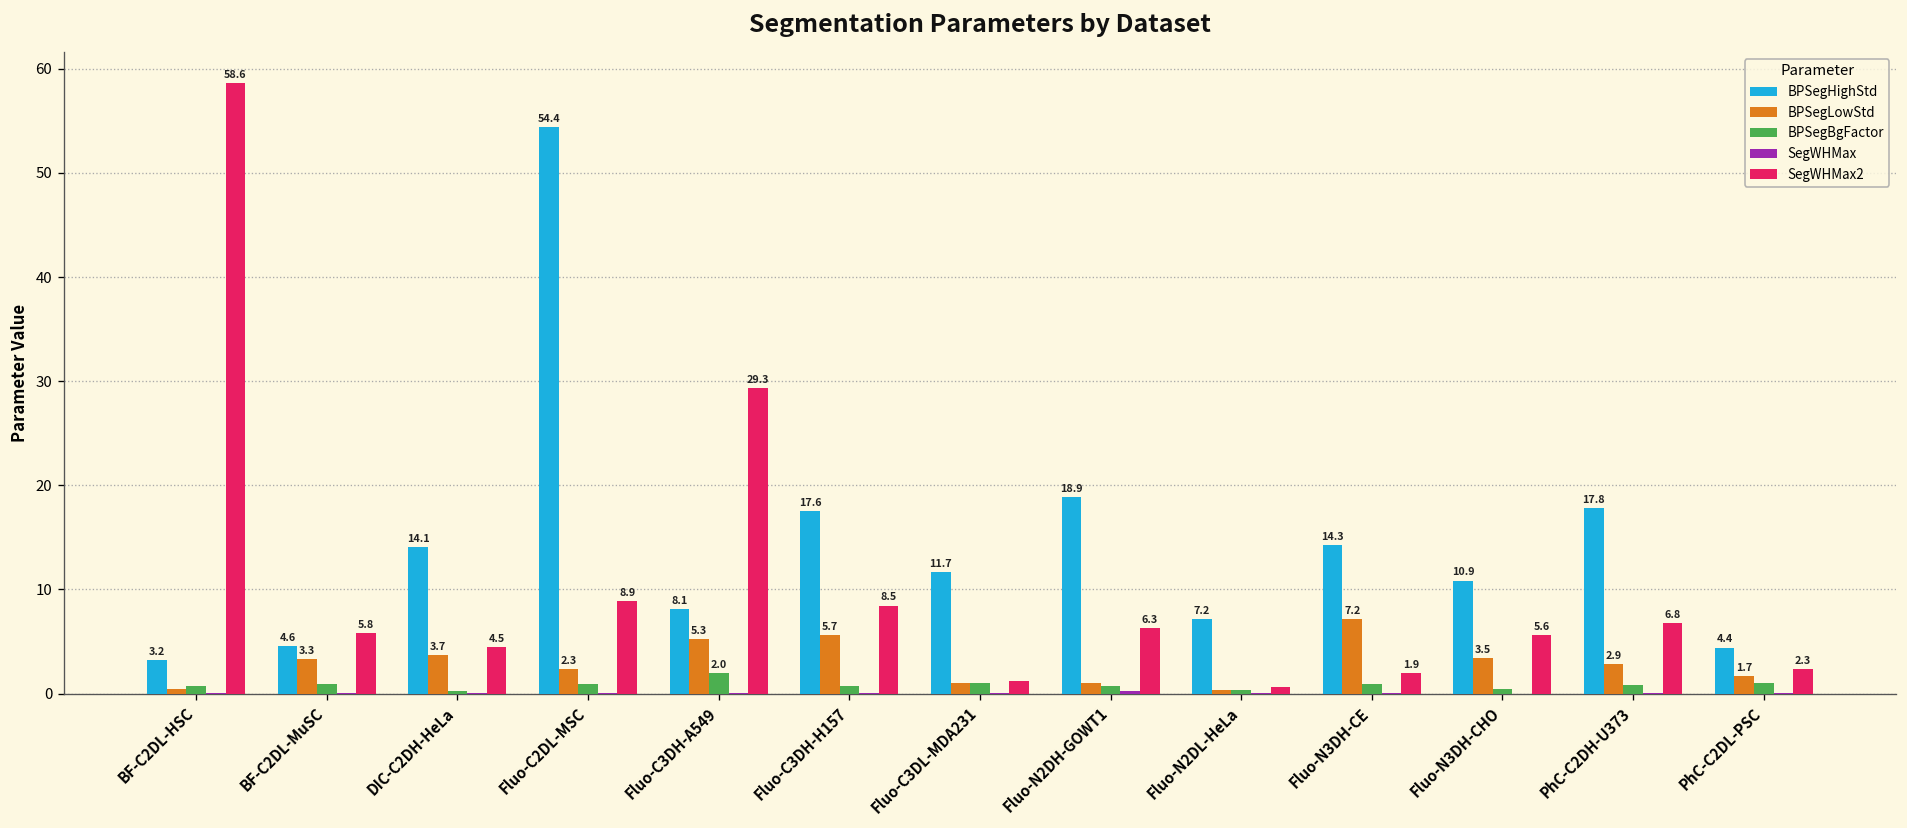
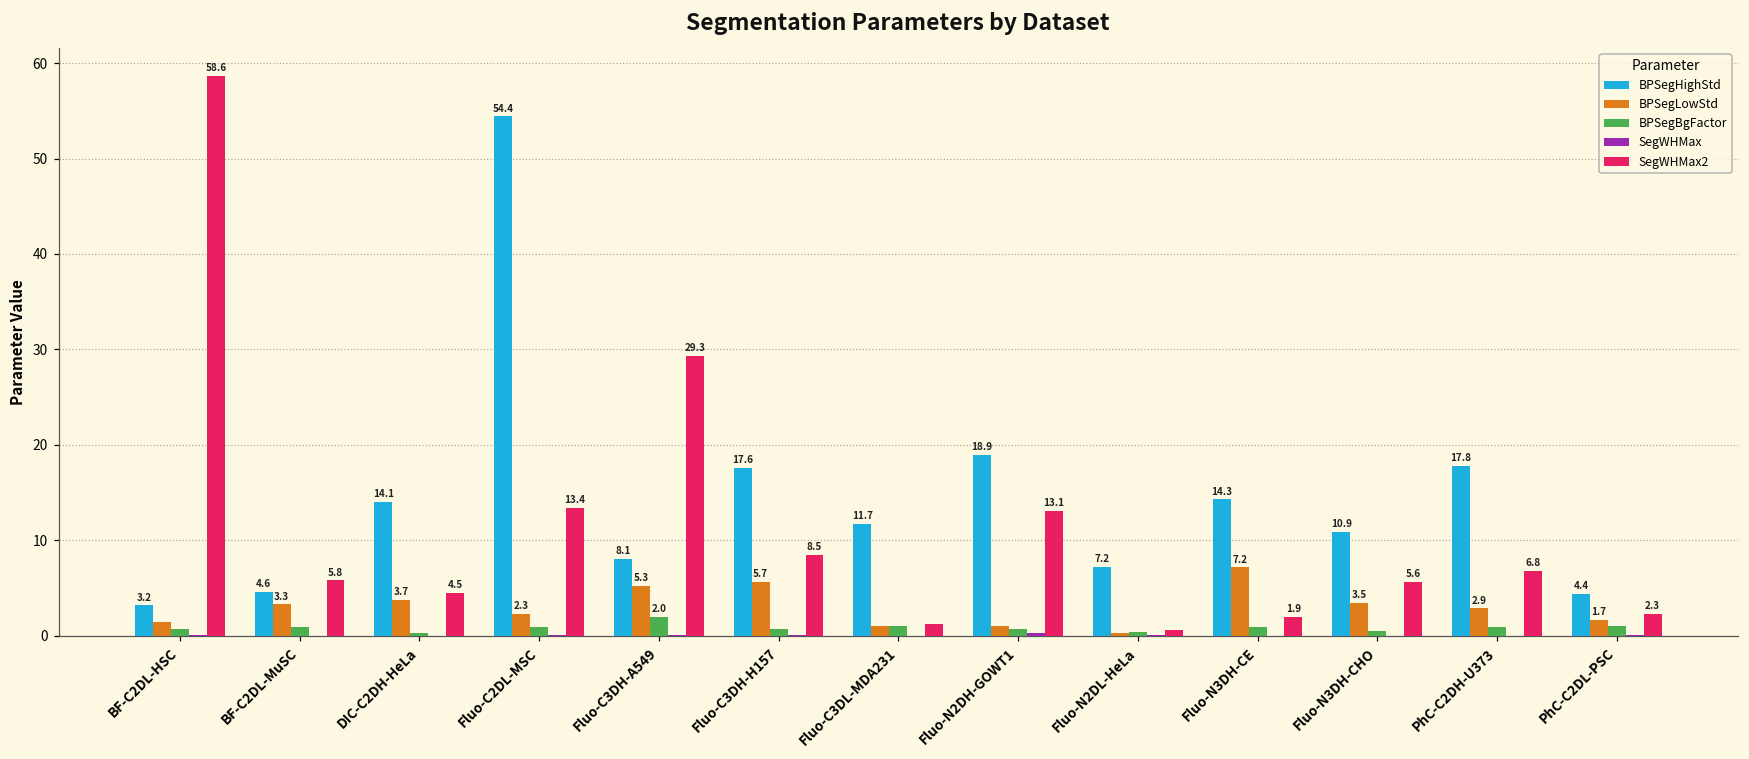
BPSegLowStd, BF-C2DL-HSC: 0 -> 1
SegWHMax2, Fluo-C2DL-MSC: 8.9 -> 13.4
SegWHMax2, Fluo-N2DH-GOWT1: 6.3 -> 13.1
